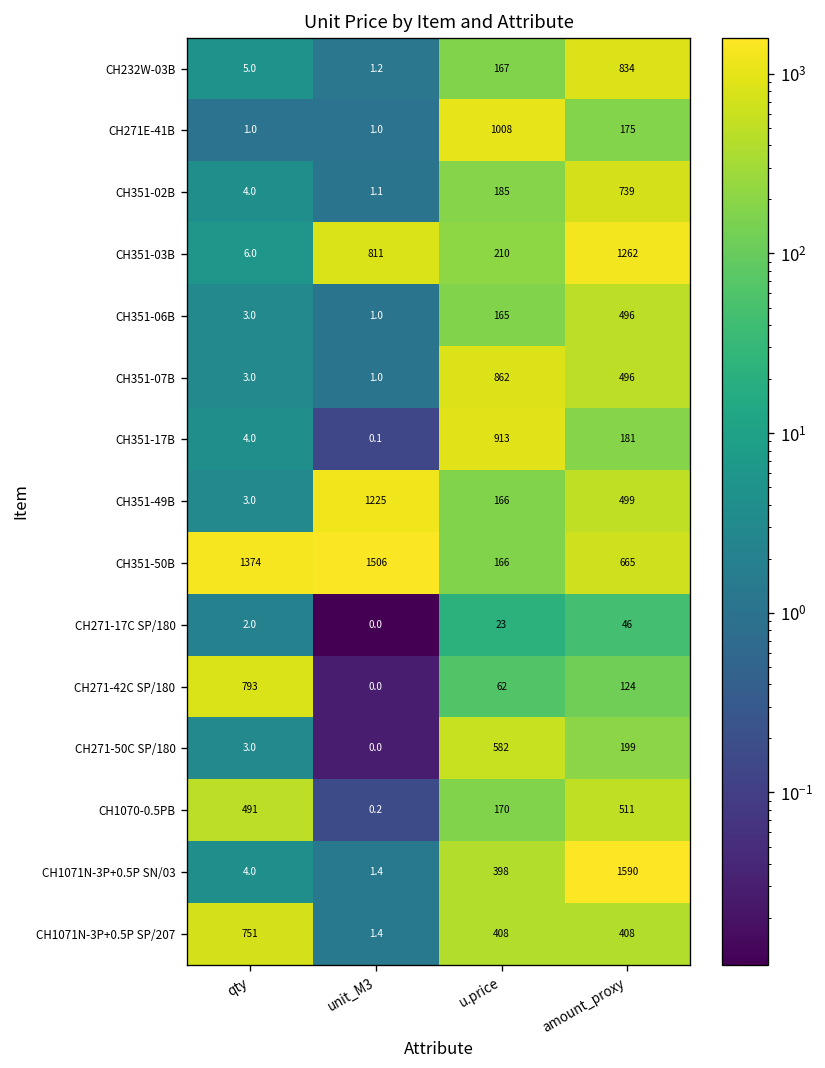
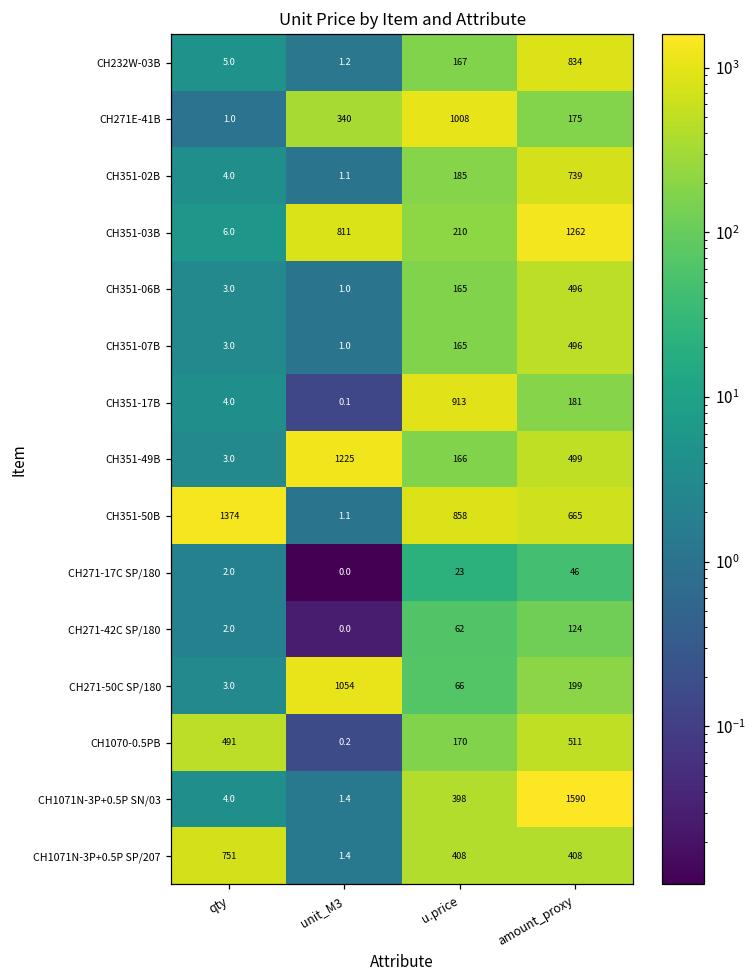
CH271E-41B, unit_M3: 1.0 -> 340
CH351-07B, u.price: 862 -> 165
CH351-50B, unit_M3: 1506 -> 1.1
CH351-50B, u.price: 166 -> 858
CH271-42C SP/180, qty: 793 -> 2.0
CH271-50C SP/180, unit_M3: 0.0 -> 1054
CH271-50C SP/180, u.price: 582 -> 66
